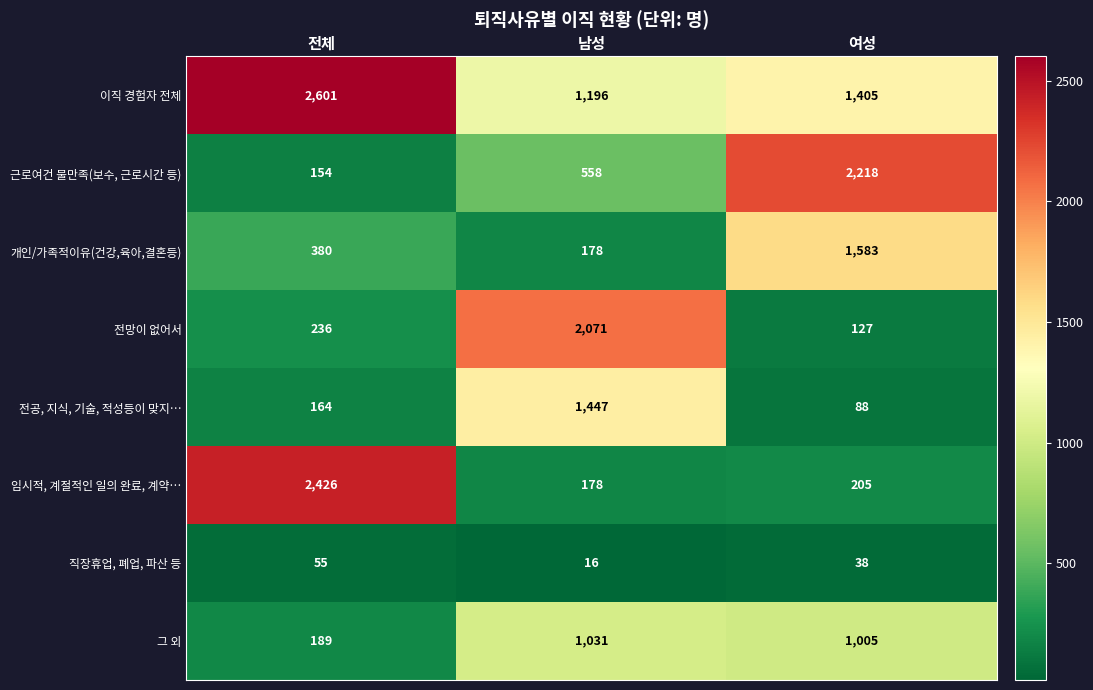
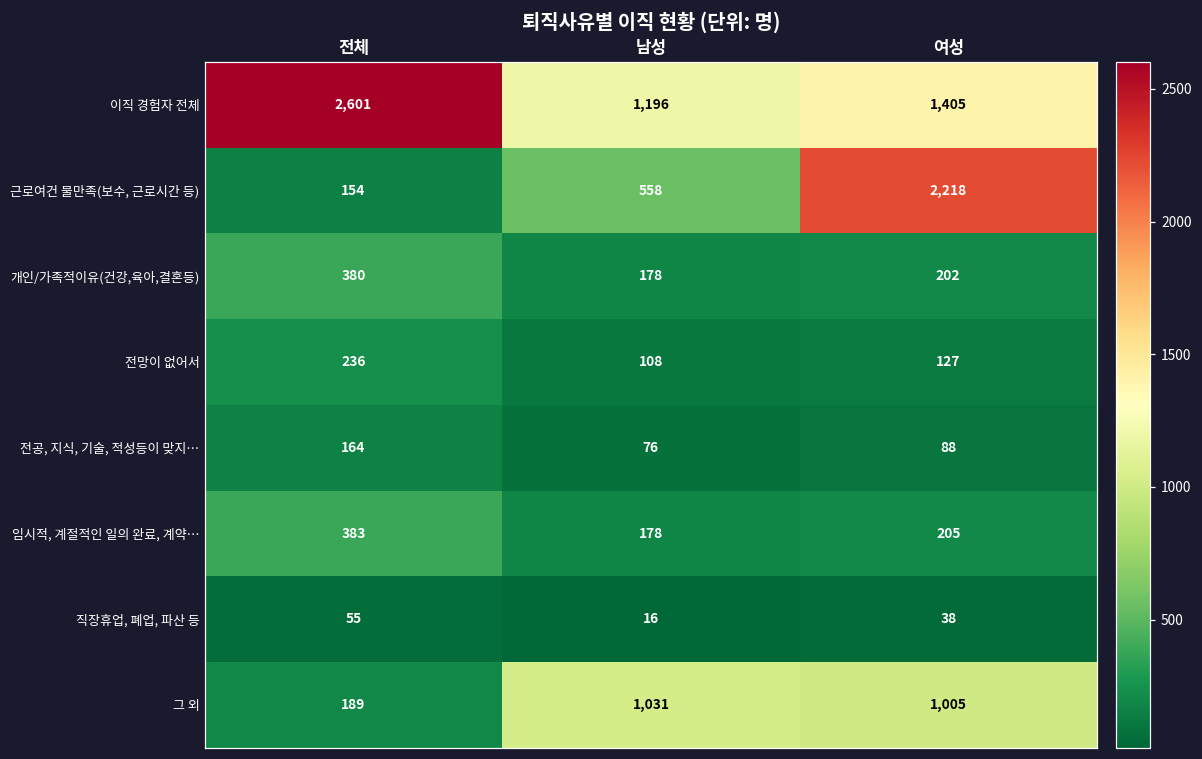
개인/가족적이유(건강,육아,결혼등), 여성: 1,583 -> 202
전망이 없어서, 남성: 2,071 -> 108
전공, 지식, 기술, 적성등이 맞지…, 남성: 1,447 -> 76
임시적, 계절적인 일의 완료, 계약…, 전체: 2,426 -> 383
